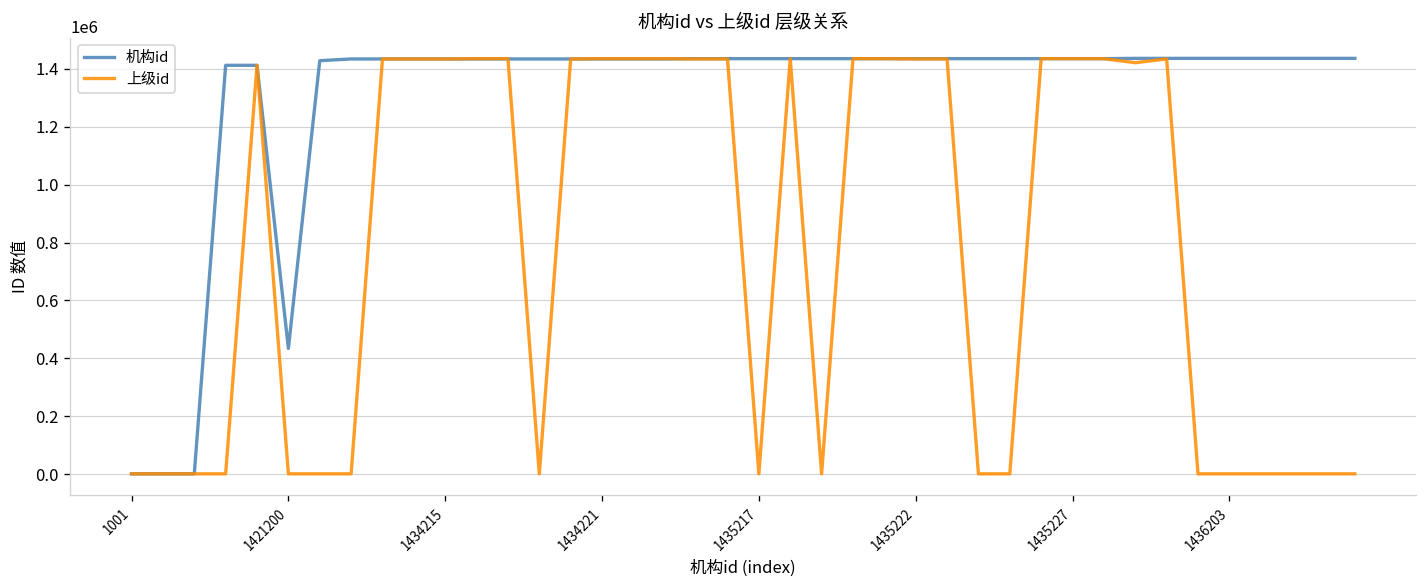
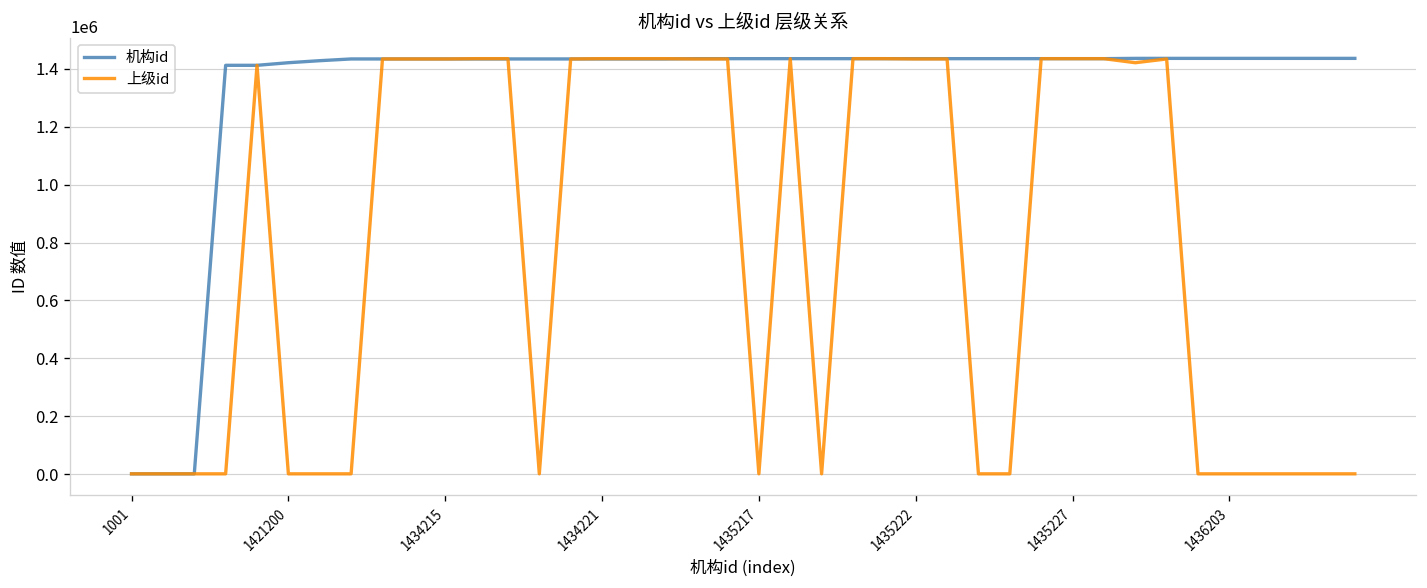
机构id, 1421200: 430000 -> 1420000
